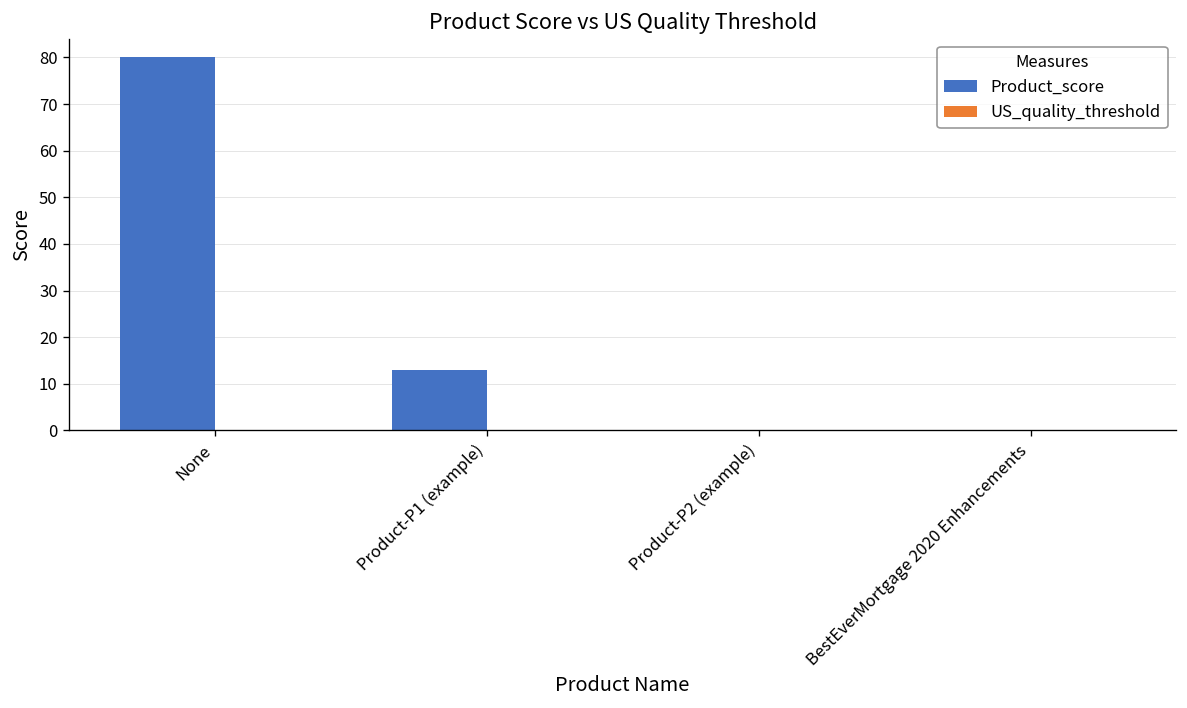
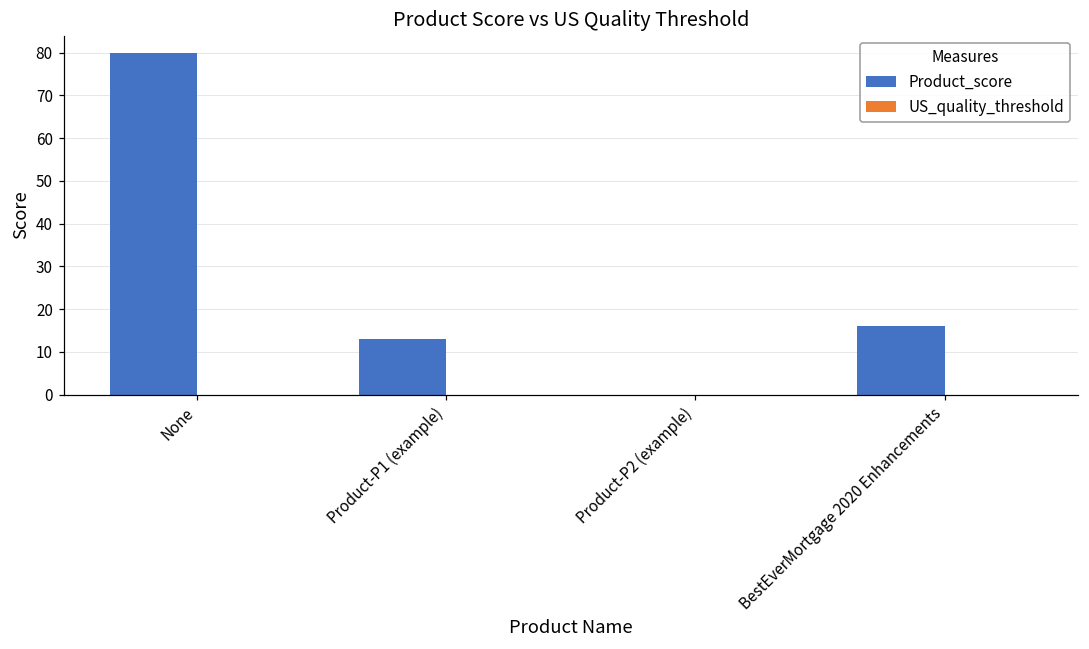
Product_score, BestEverMortgage 2020 Enhancements: 0 -> 16
